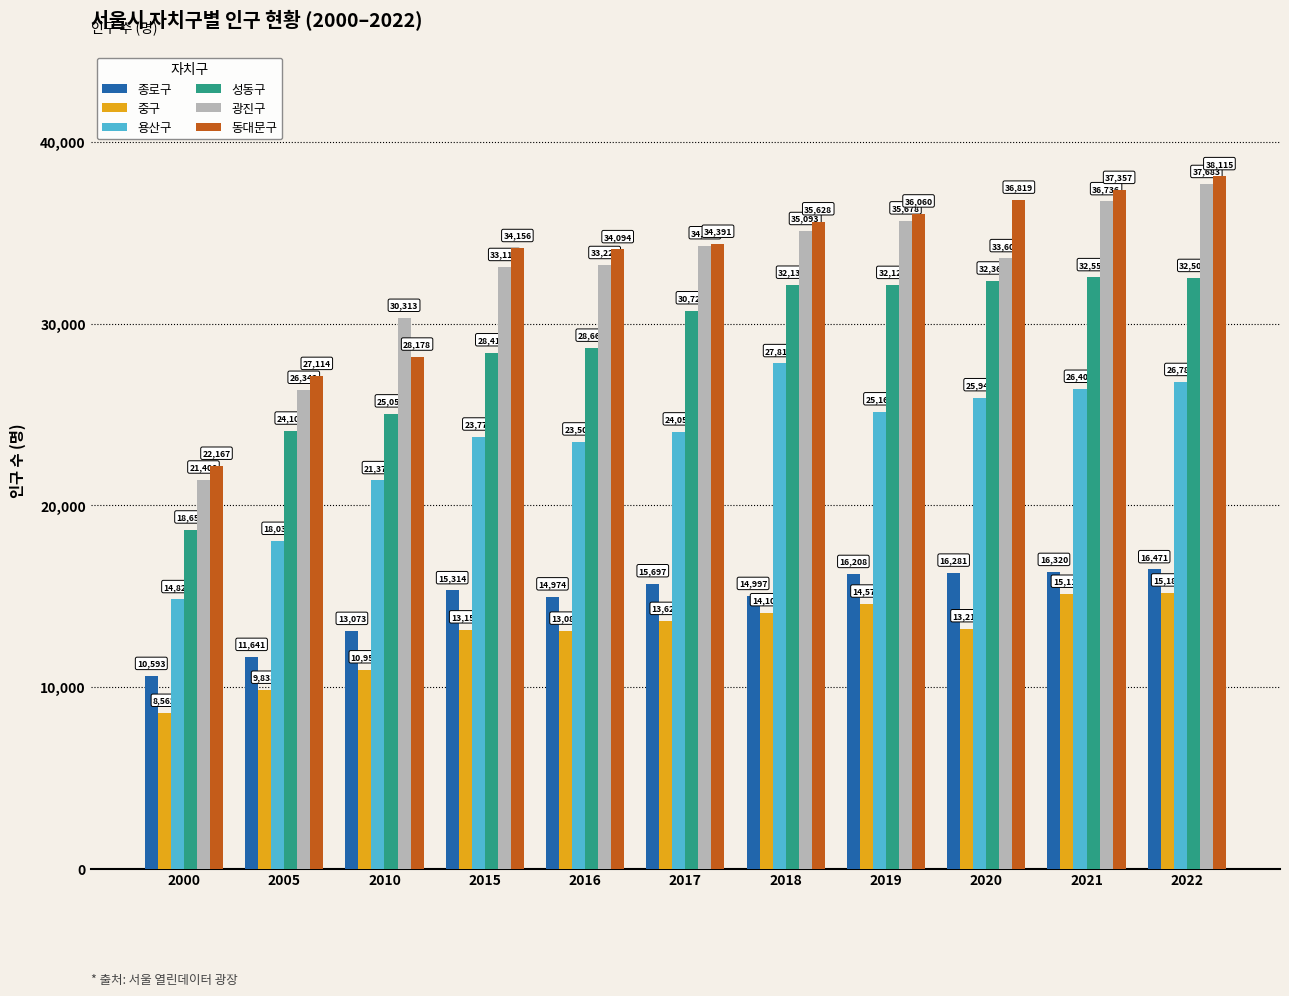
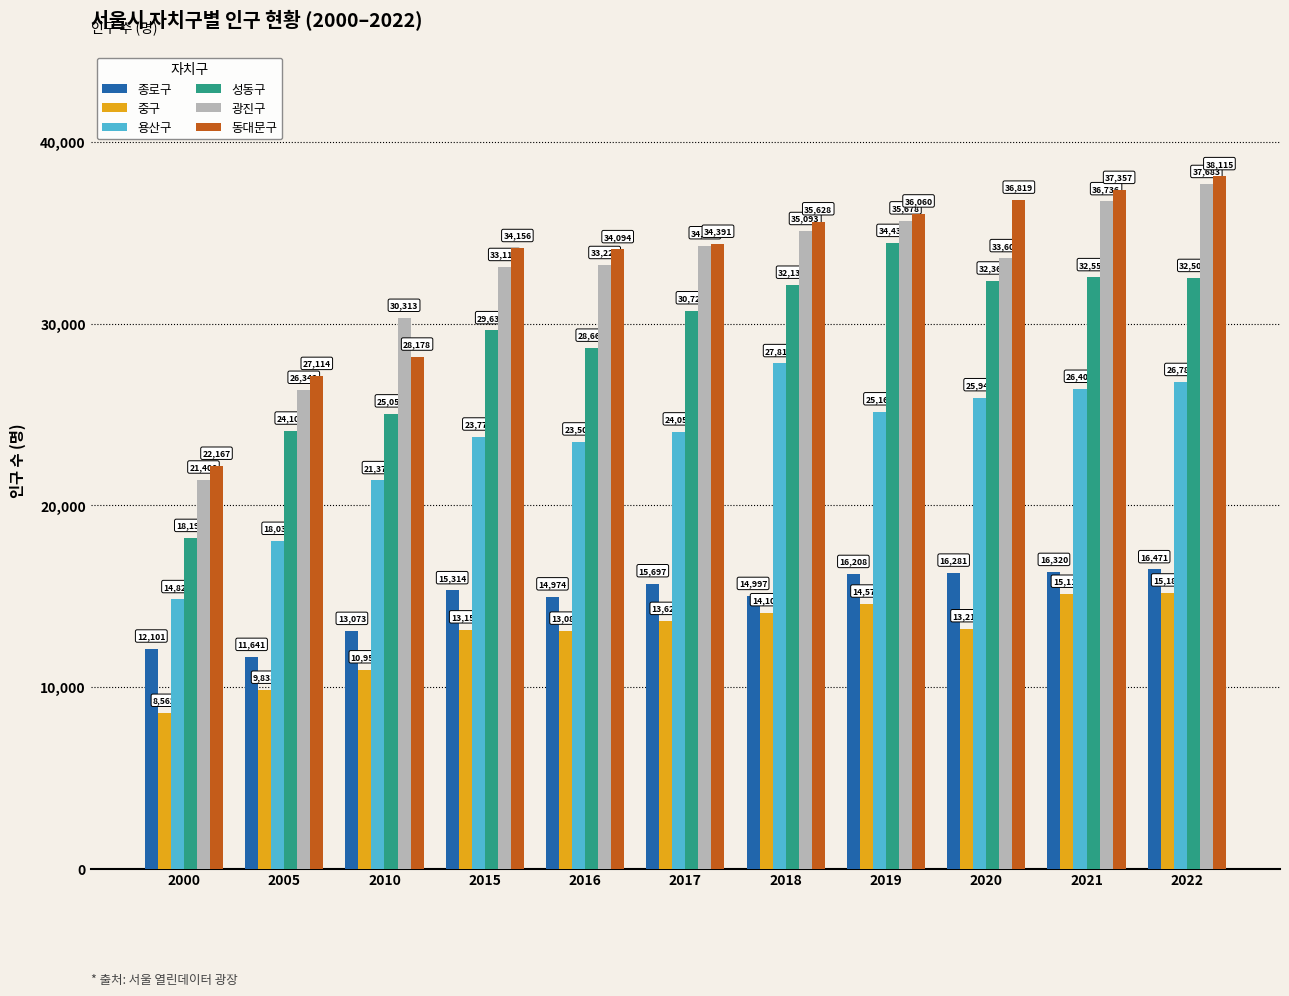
종로구, 2000: 10,593 -> 12,101
성동구, 2000: 18,657 -> 18,192
성동구, 2015: 28,415 -> 29,632
성동구, 2019: 32,125 -> 34,438
